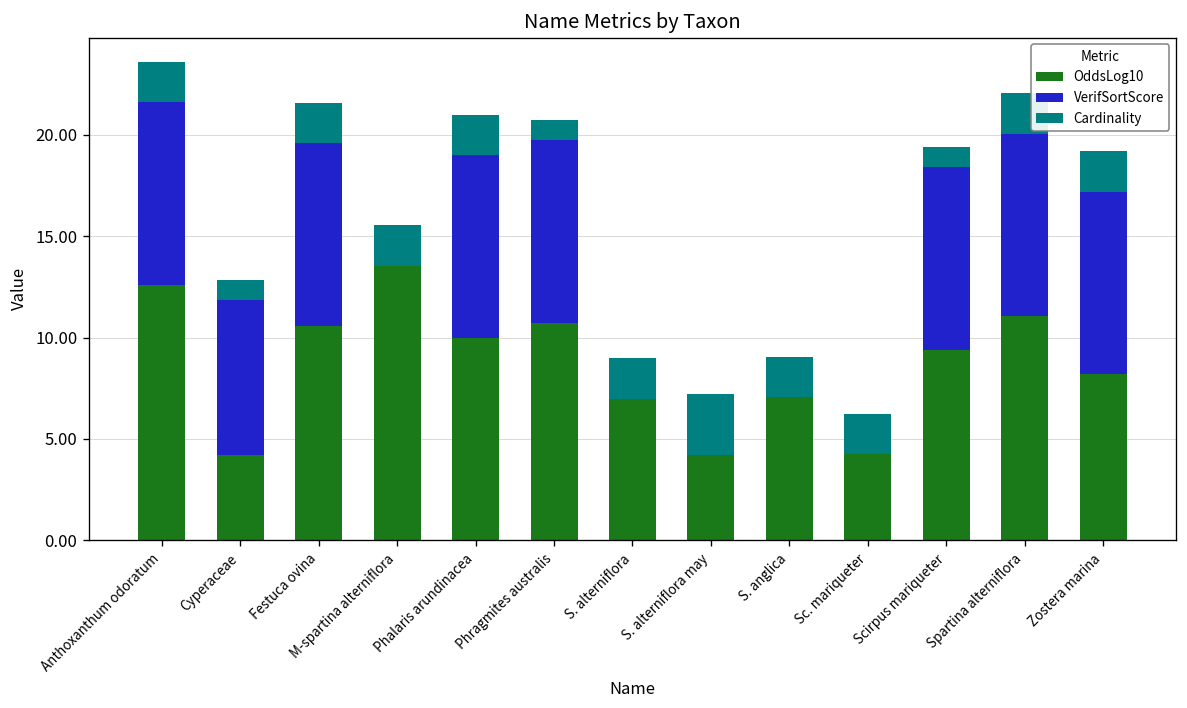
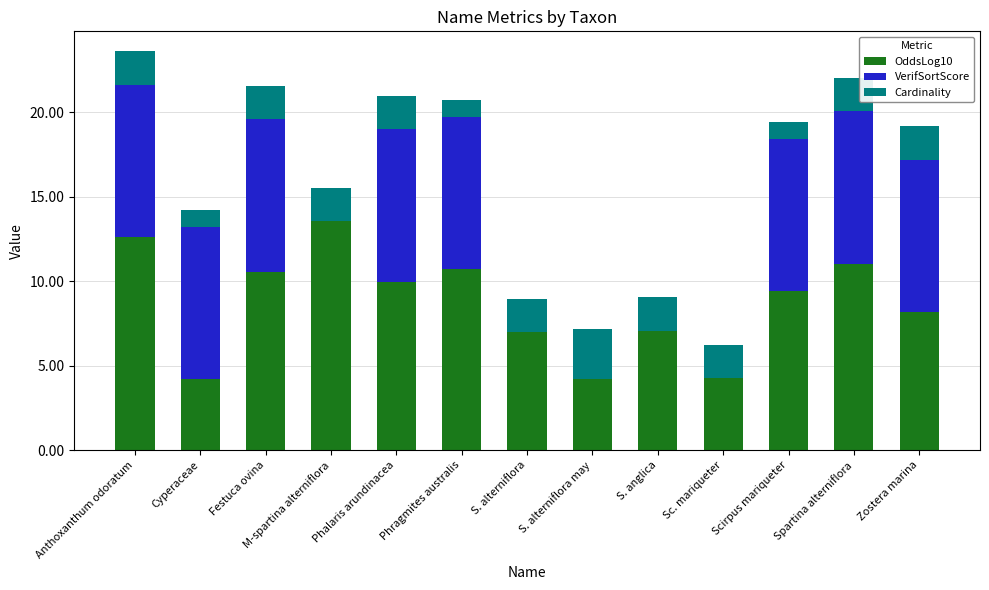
VerifSortScore, Cyperaceae: 7.6 -> 9.0
